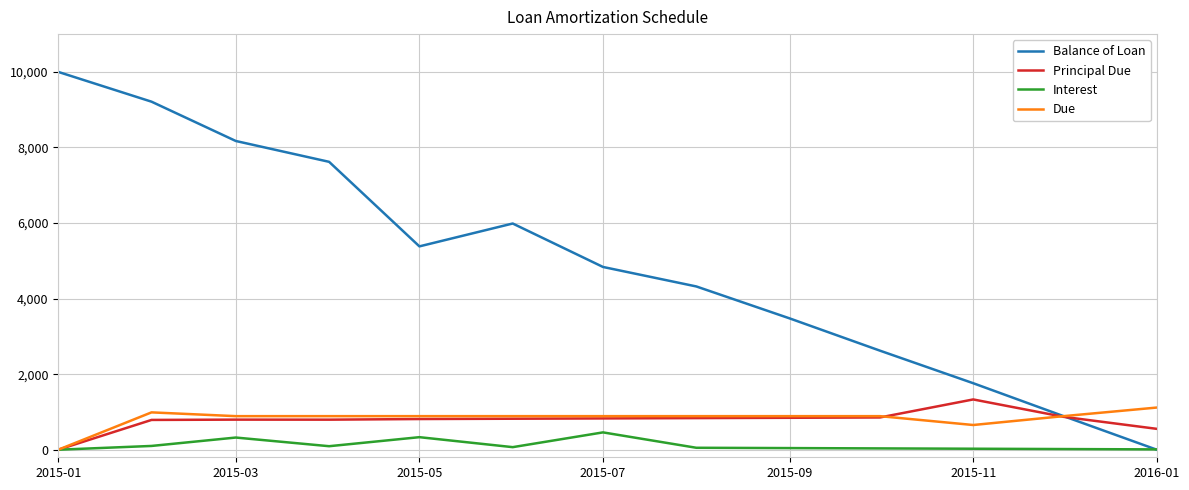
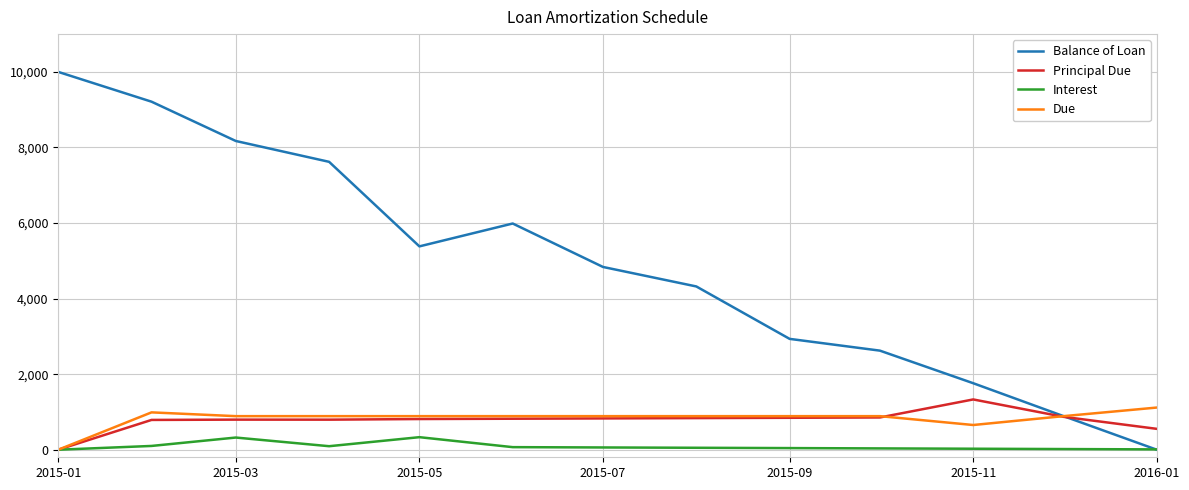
Interest, 2015-07: 500 -> 100
Balance of Loan, 2015-09: 3,500 -> 2,900
